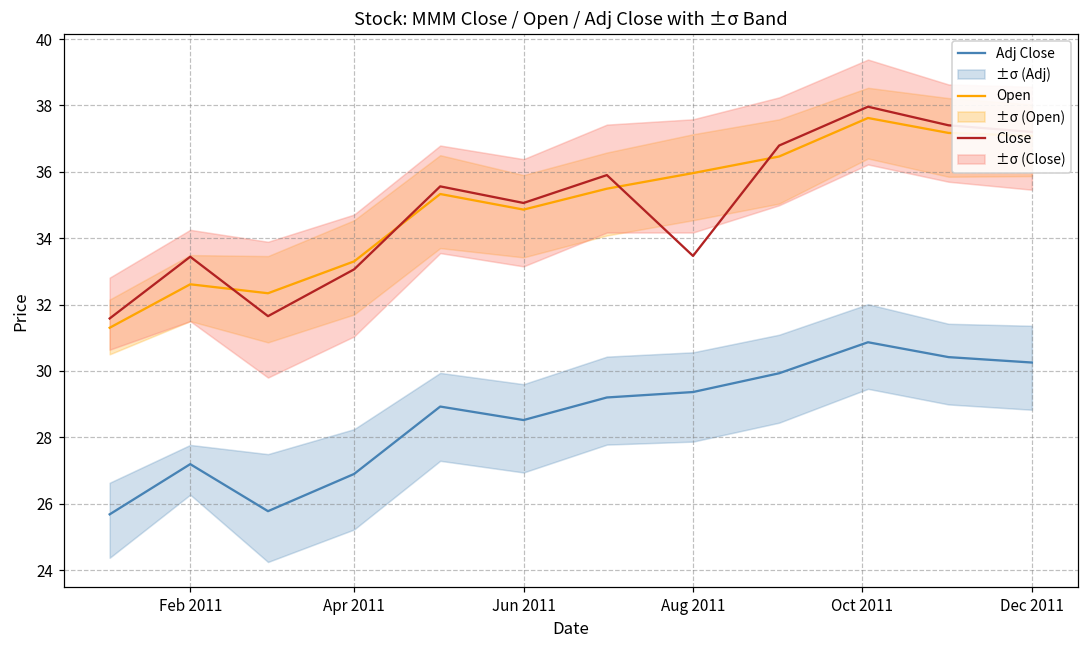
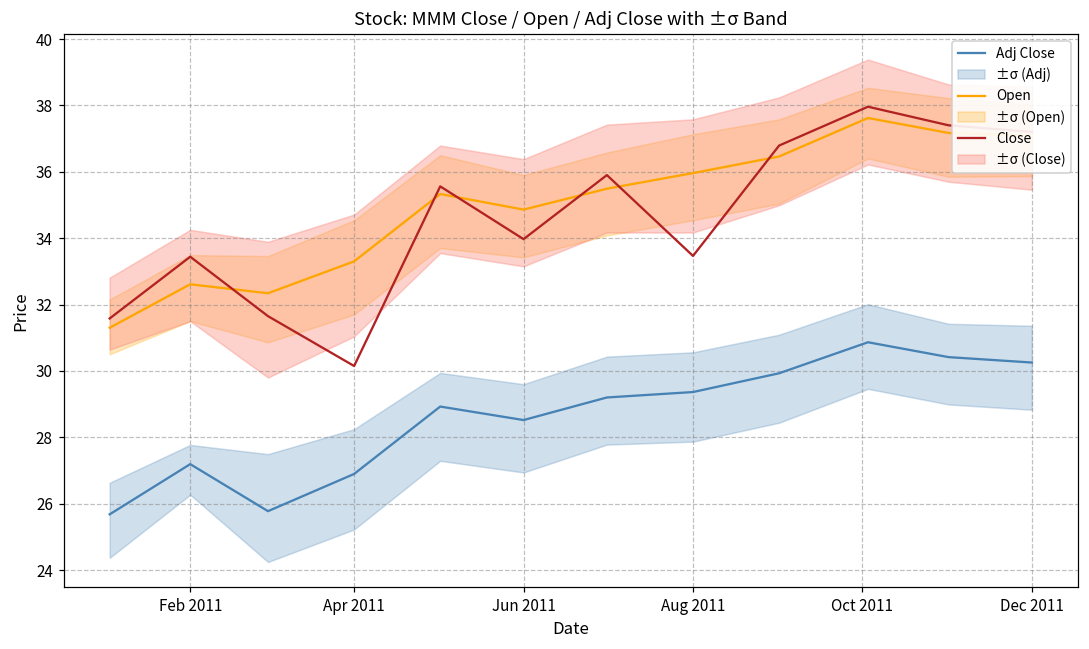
Close, Apr 2011: 33.1 -> 30.1
Close, Jun 2011: 35.1 -> 34.0
